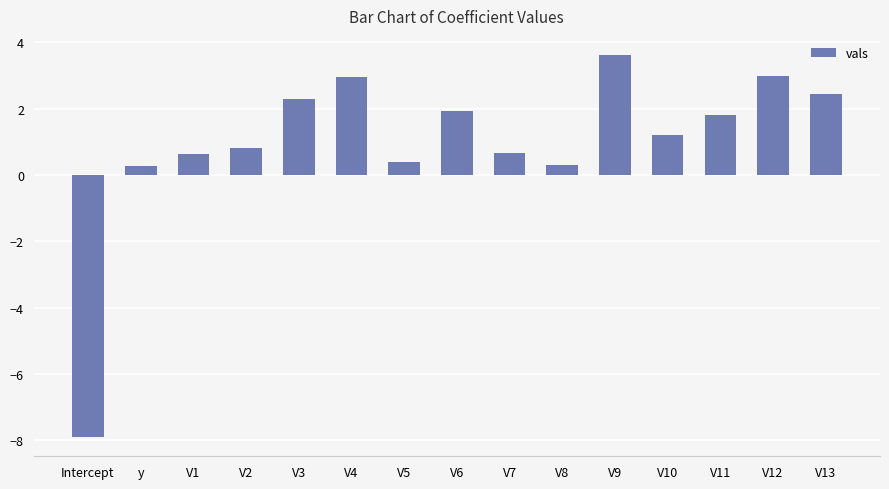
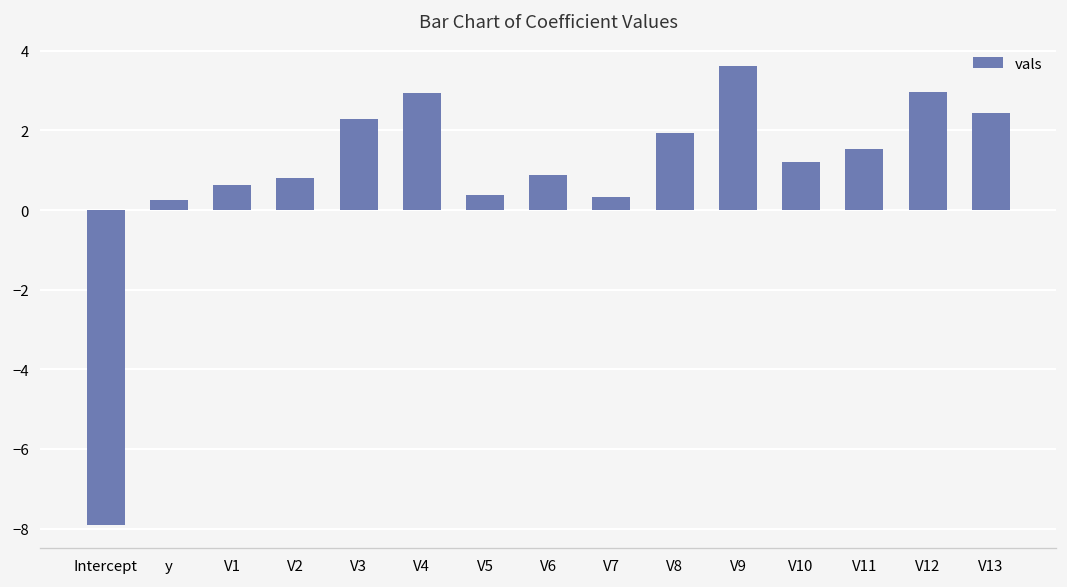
V6: 1.9 -> 0.9
V7: 0.7 -> 0.3
V8: 0.3 -> 1.9
V11: 1.8 -> 1.5
